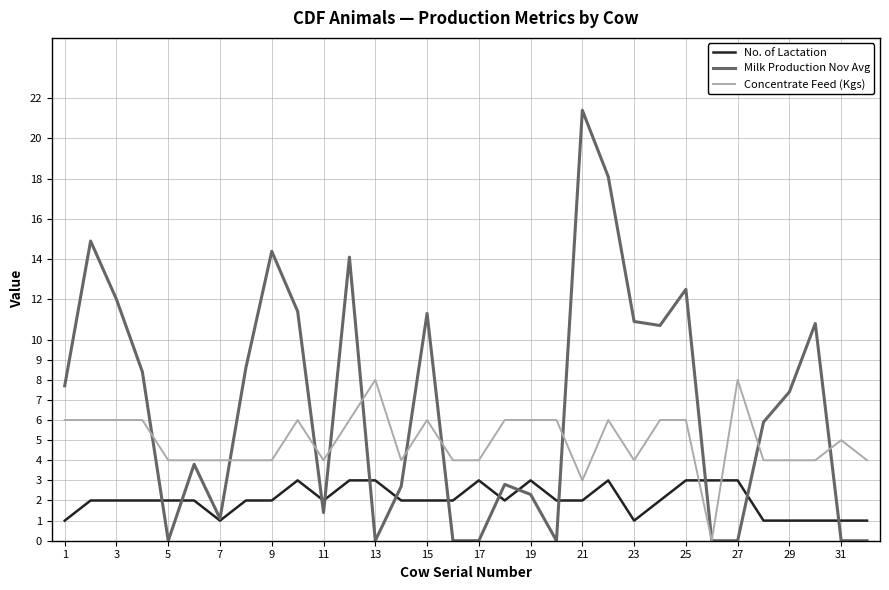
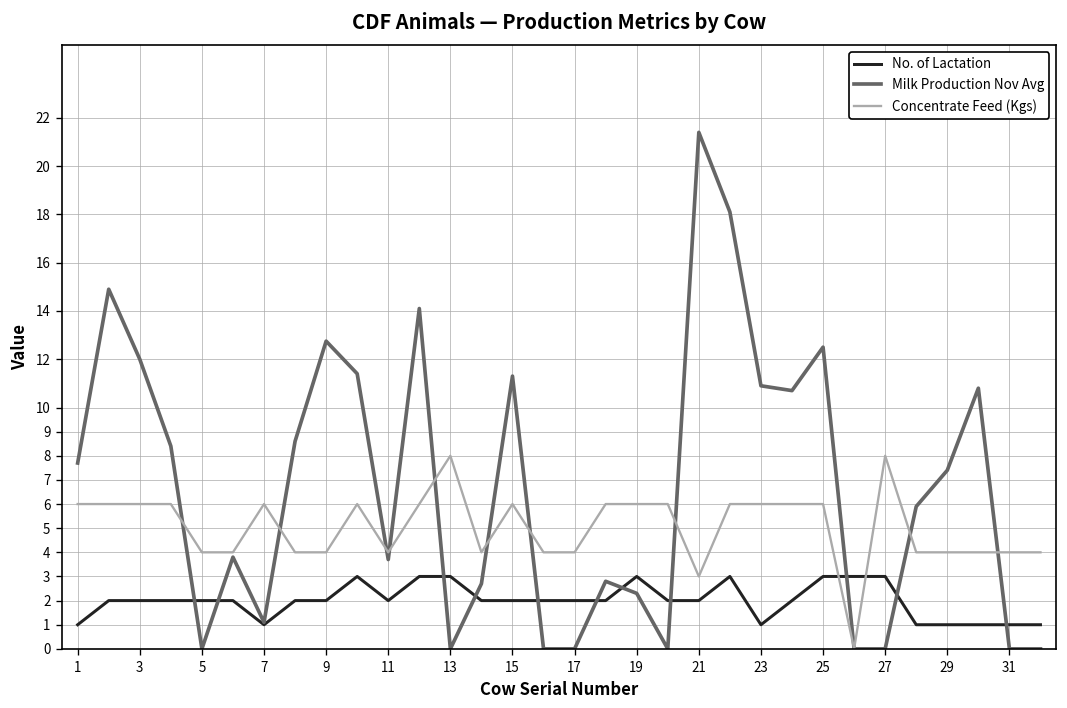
Concentrate Feed (Kgs), 7: 4 -> 6
Milk Production Nov Avg, 9: 14.4 -> 12.8
Milk Production Nov Avg, 11: 1.4 -> 3.7
No. of Lactation, 17: 3 -> 2
Concentrate Feed (Kgs), 23: 4 -> 6
Concentrate Feed (Kgs), 31: 5 -> 4
